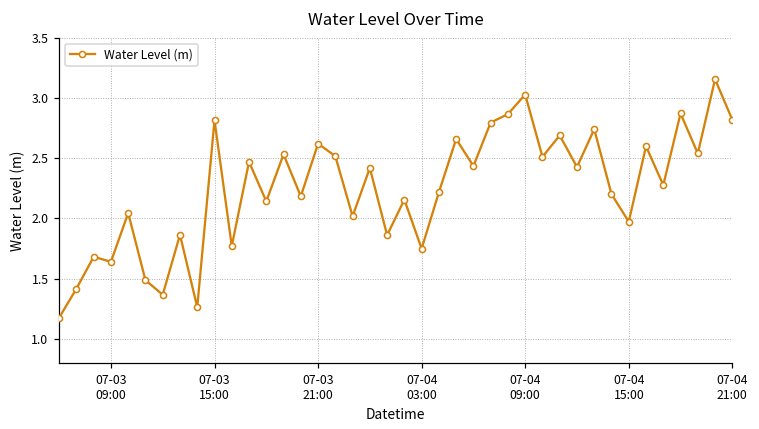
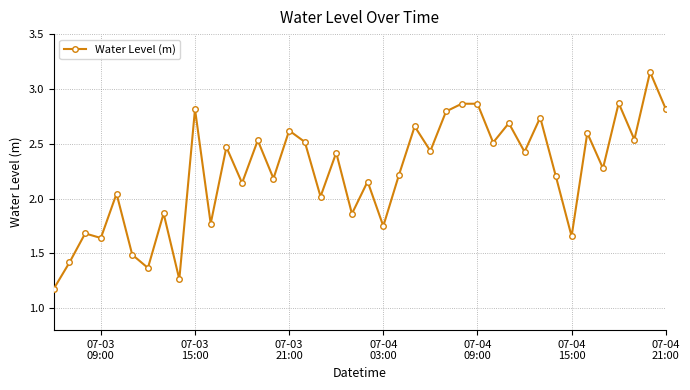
07-04 09:00: 3.03 -> 2.86
07-04 15:00: 1.97 -> 1.66
